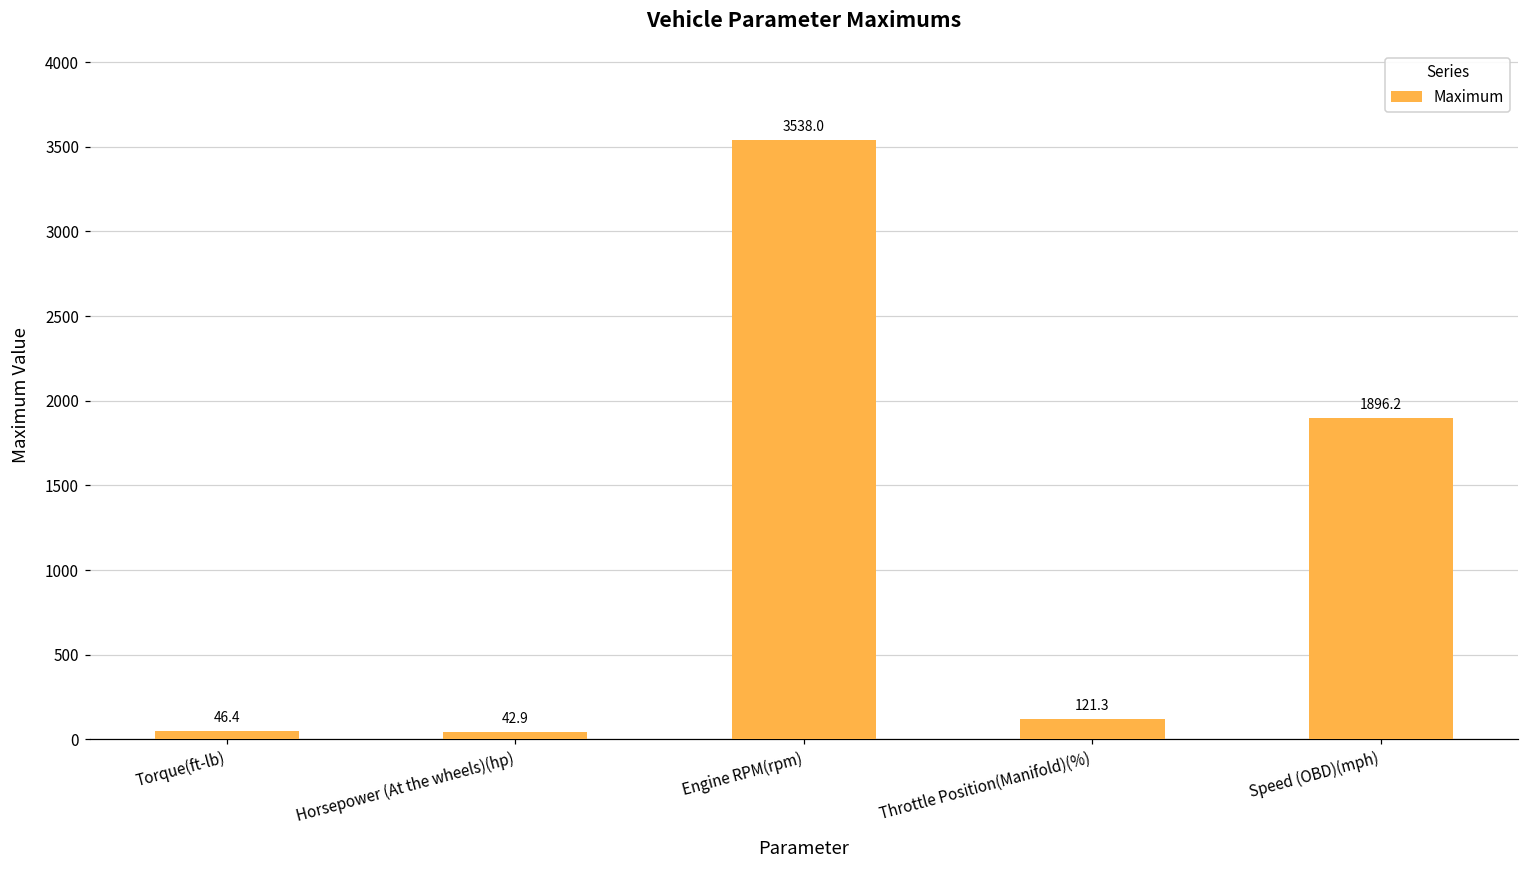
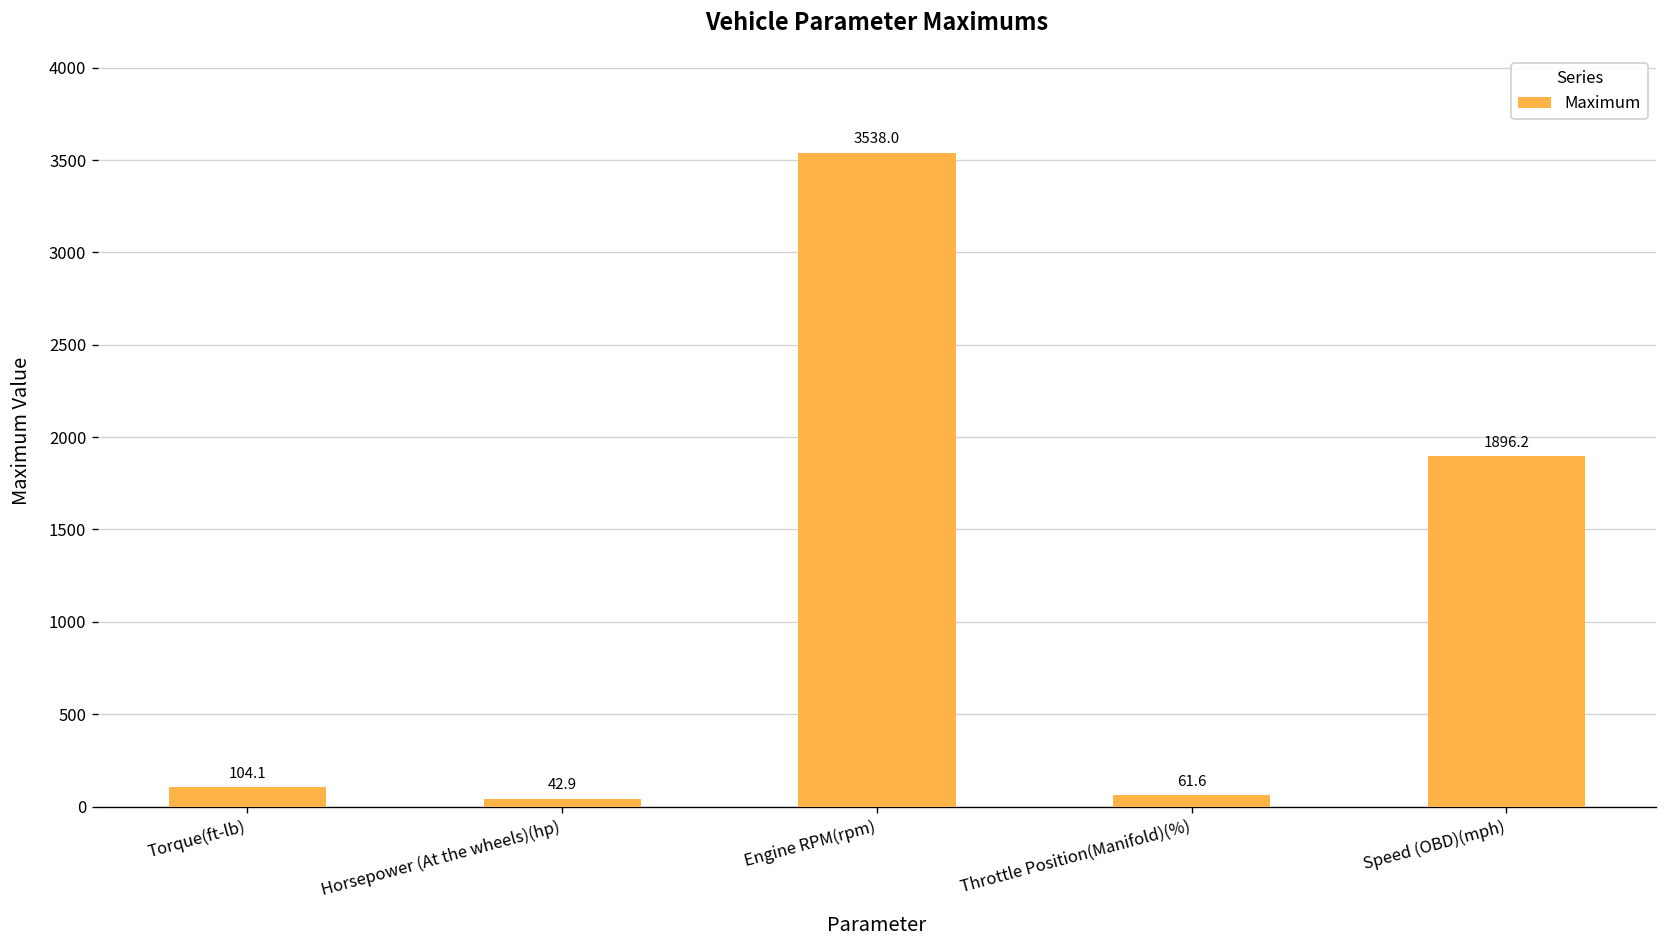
Torque(ft-lb): 46.4 -> 104.1
Throttle Position(Manifold)(%): 121.3 -> 61.6
